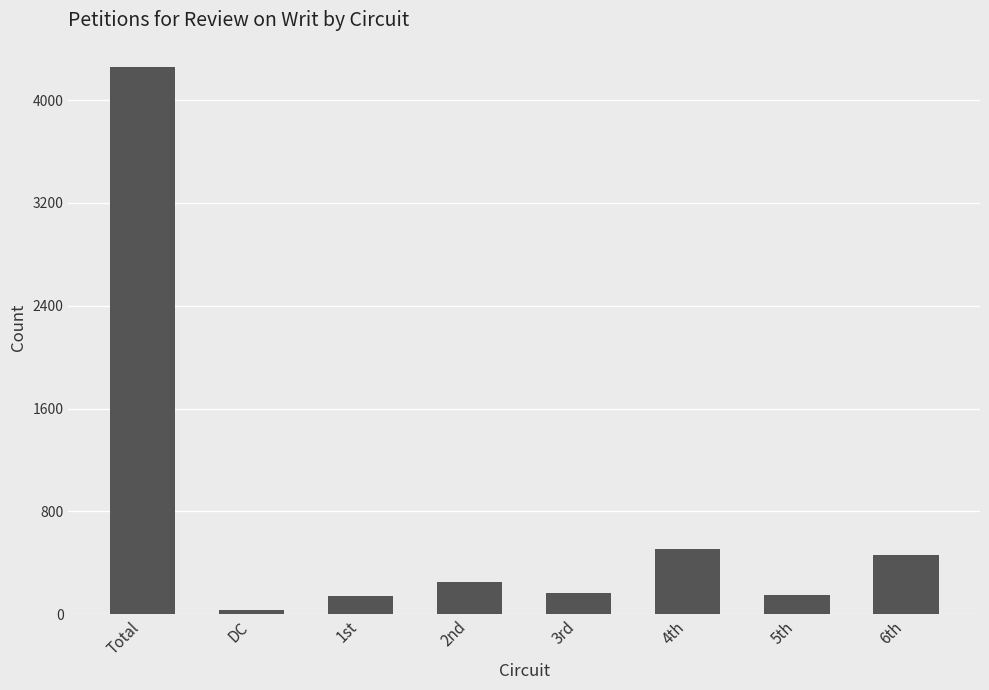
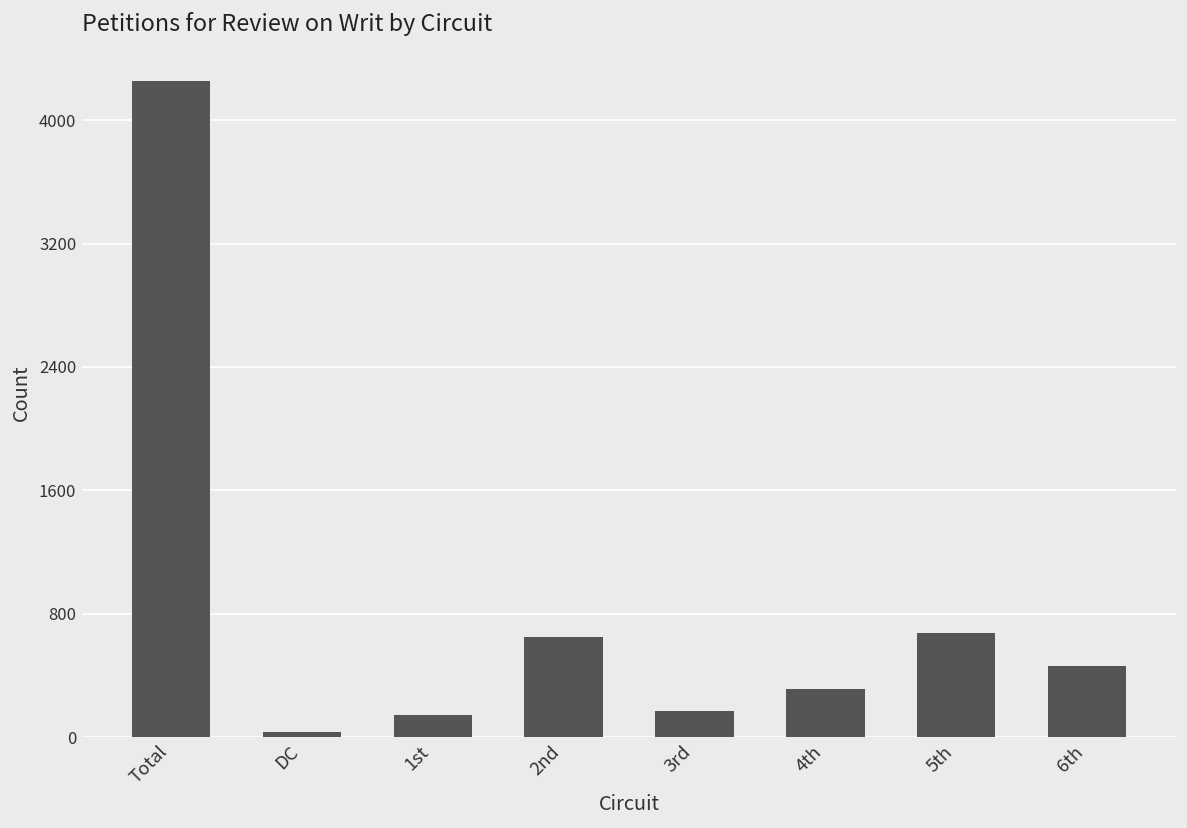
2nd: 250 -> 650
4th: 510 -> 310
5th: 150 -> 680
